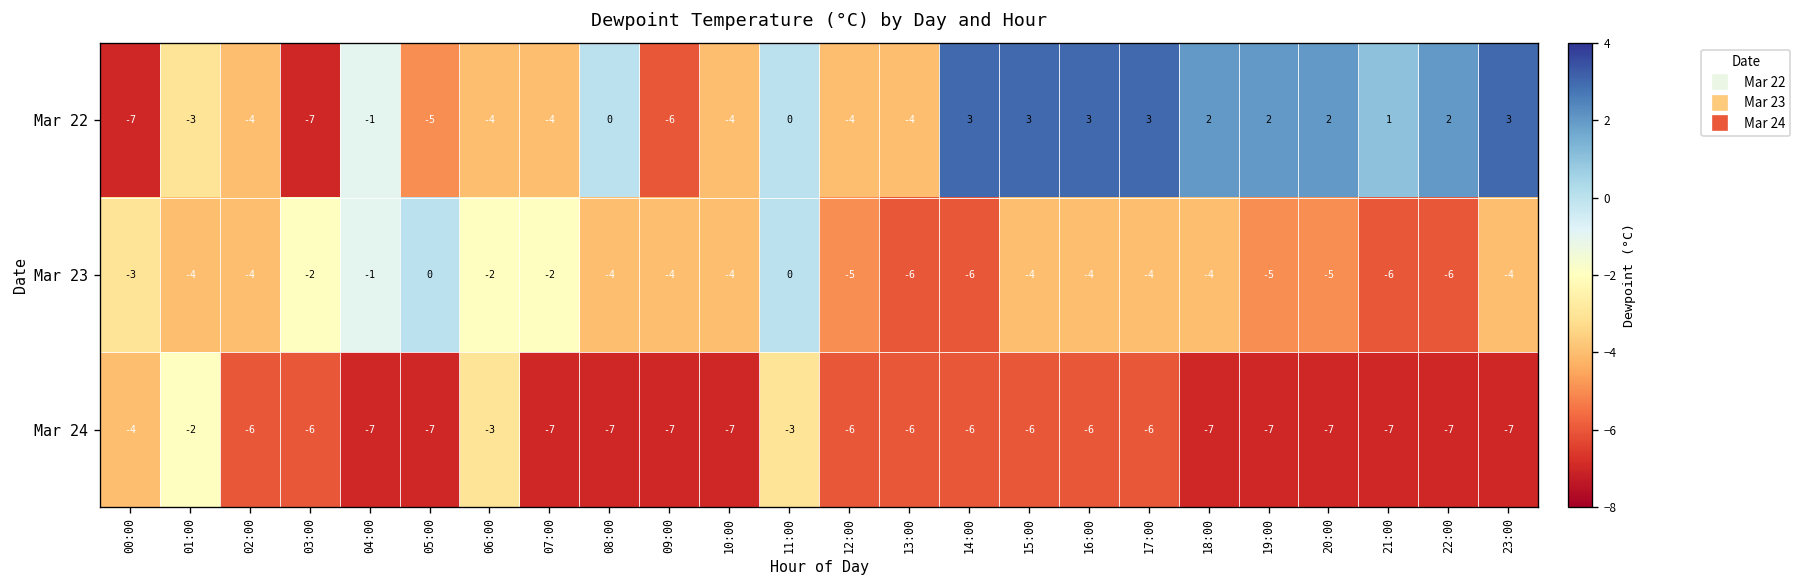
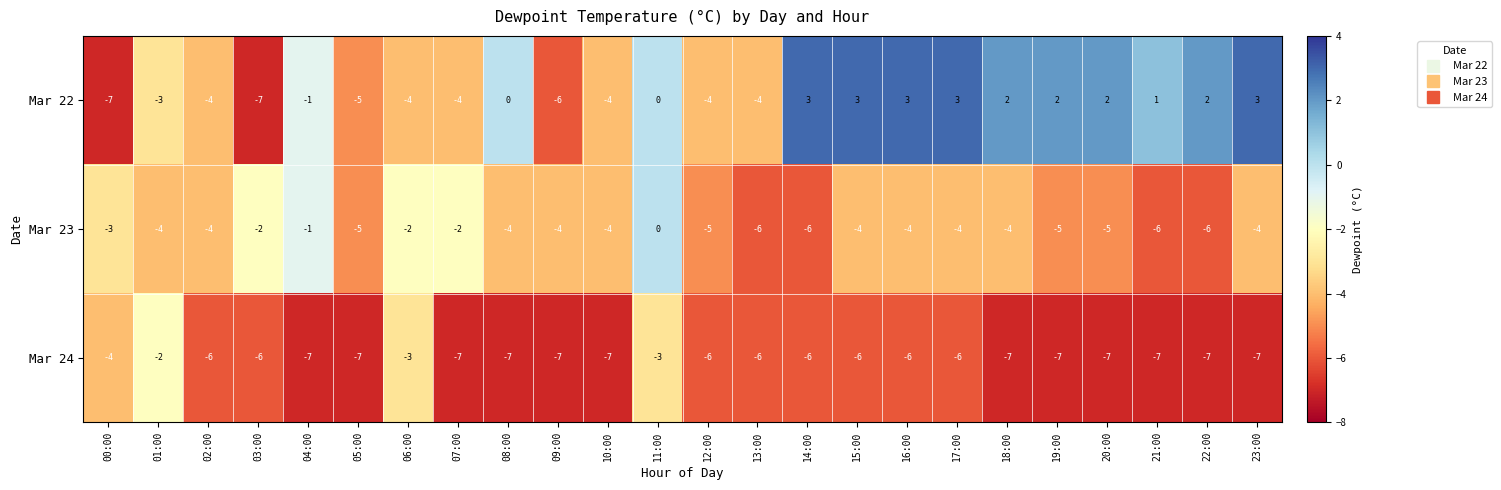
Mar 23, 05:00: 0 -> -5
